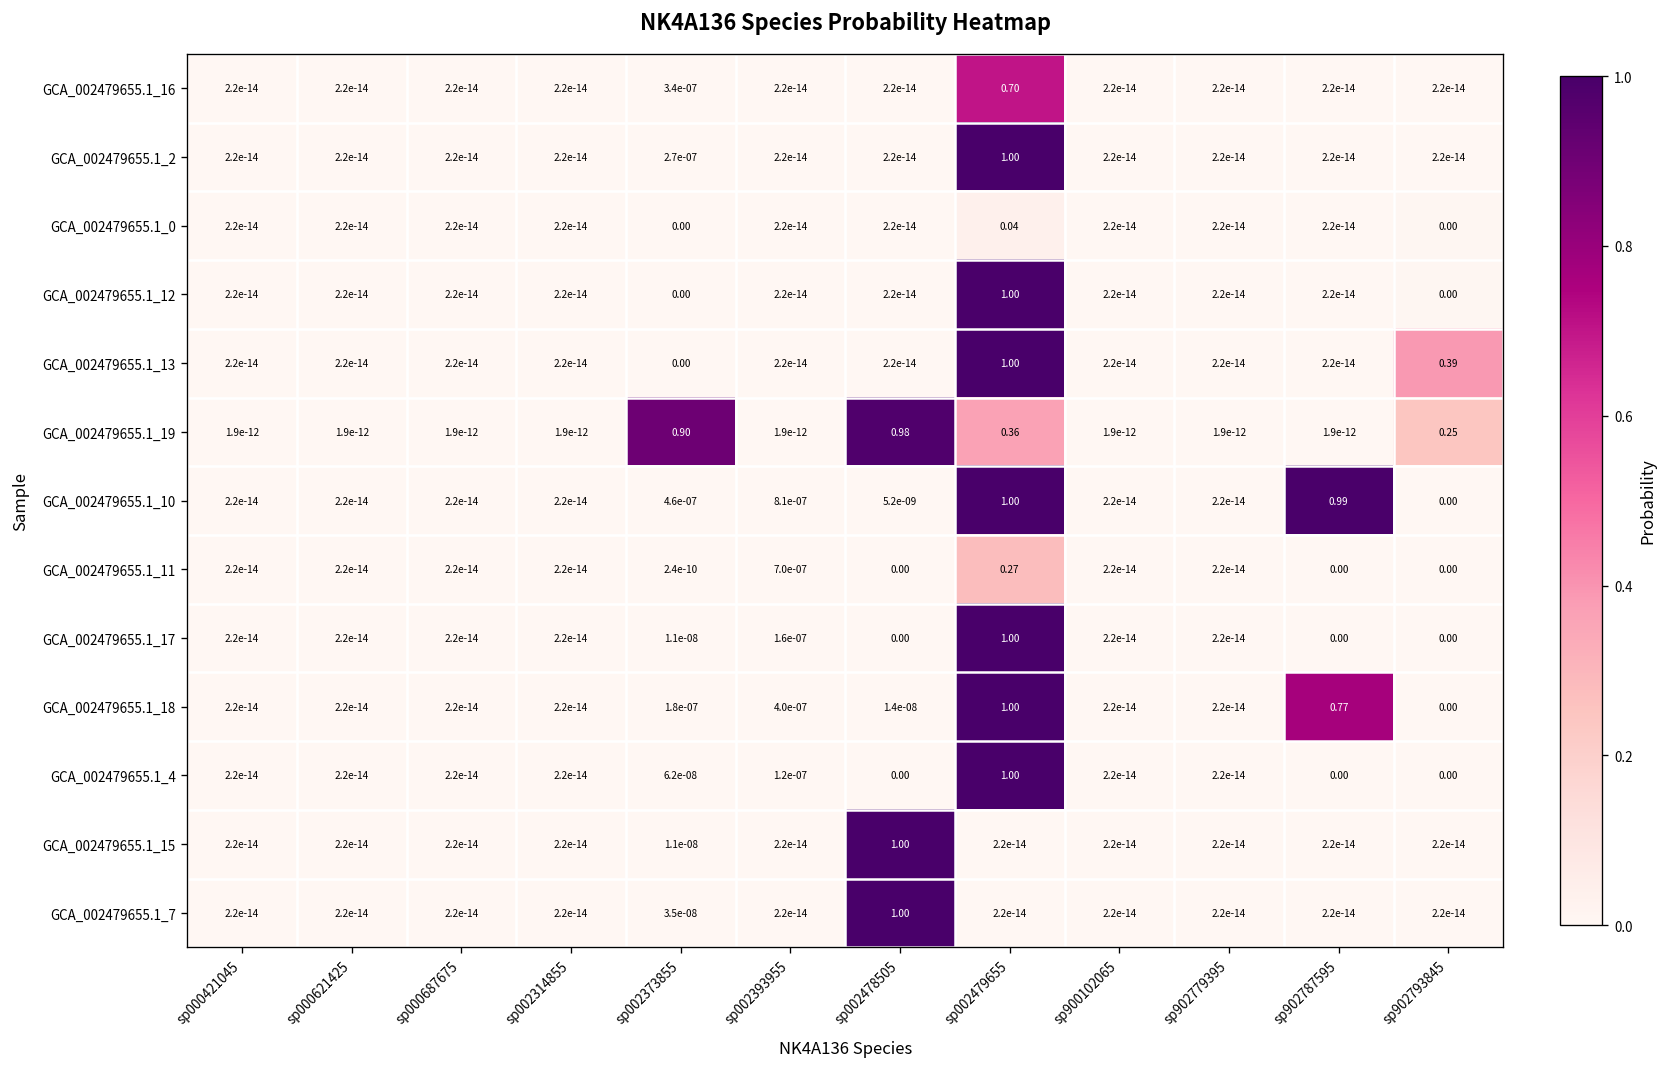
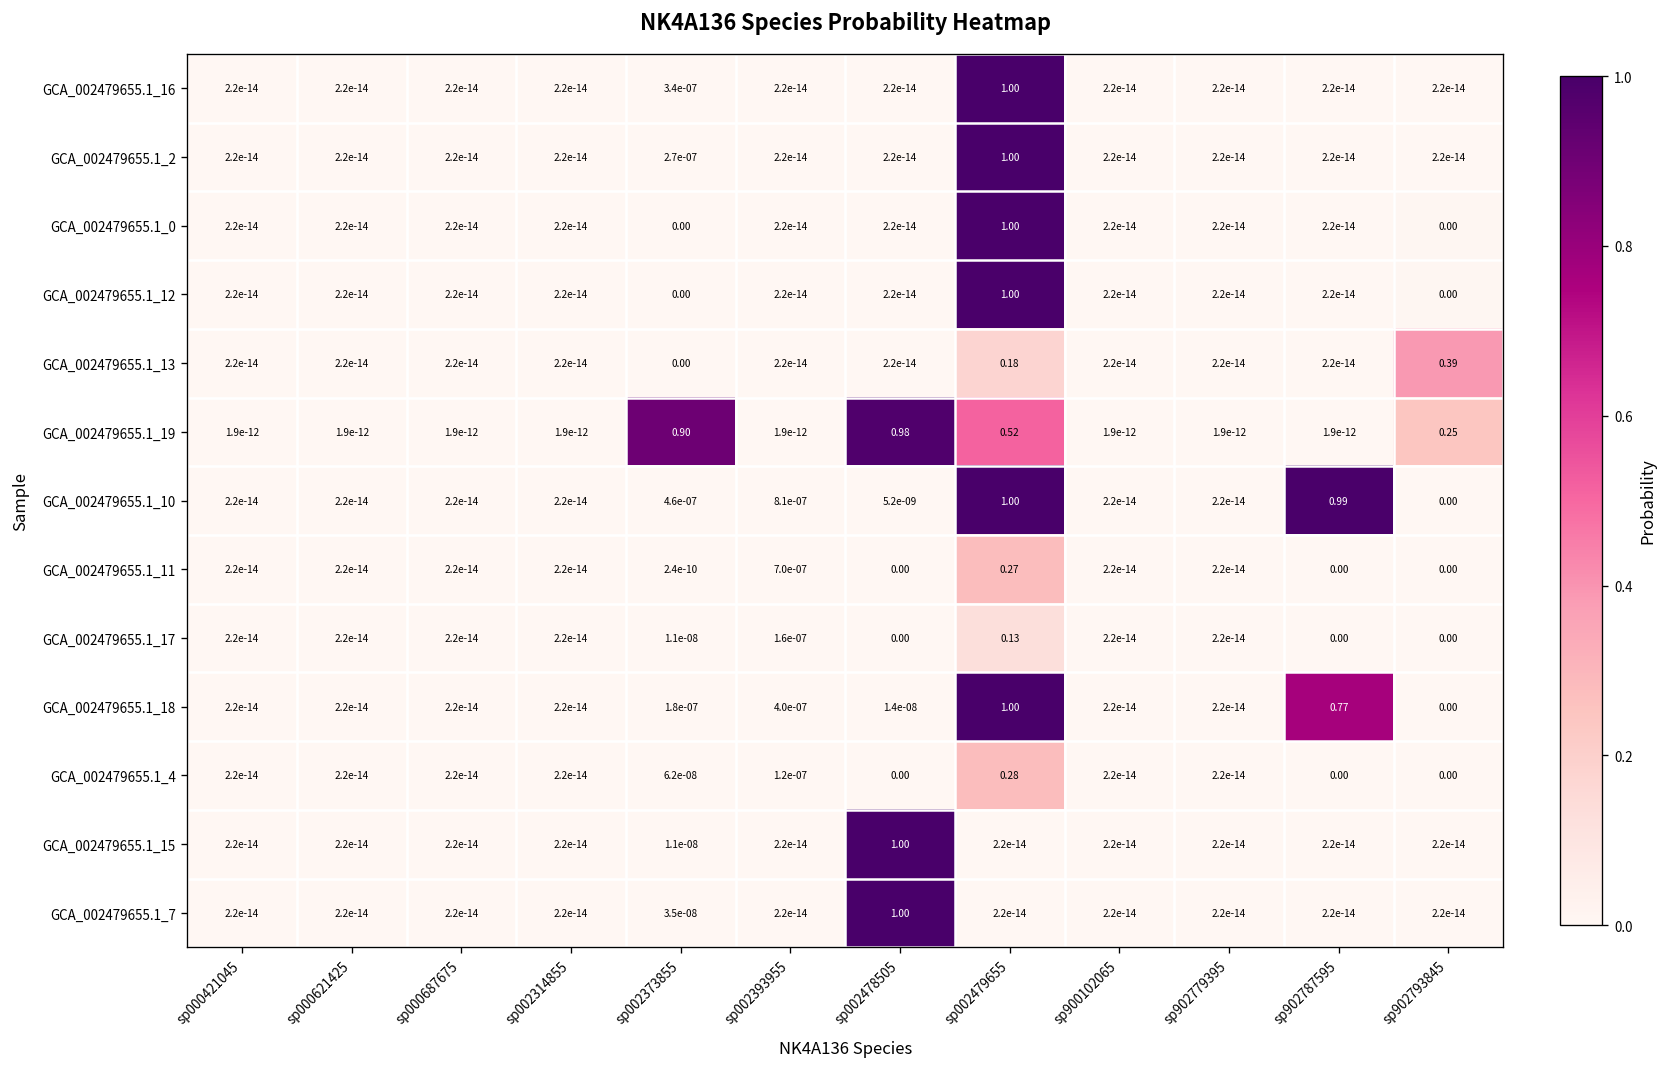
GCA_002479655.1_16, sp002479655: 0.70 -> 1.00
GCA_002479655.1_0, sp002479655: 0.04 -> 1.00
GCA_002479655.1_13, sp002479655: 1.00 -> 0.18
GCA_002479655.1_19, sp002479655: 0.36 -> 0.52
GCA_002479655.1_17, sp002479655: 1.00 -> 0.13
GCA_002479655.1_4, sp002479655: 1.00 -> 0.28
